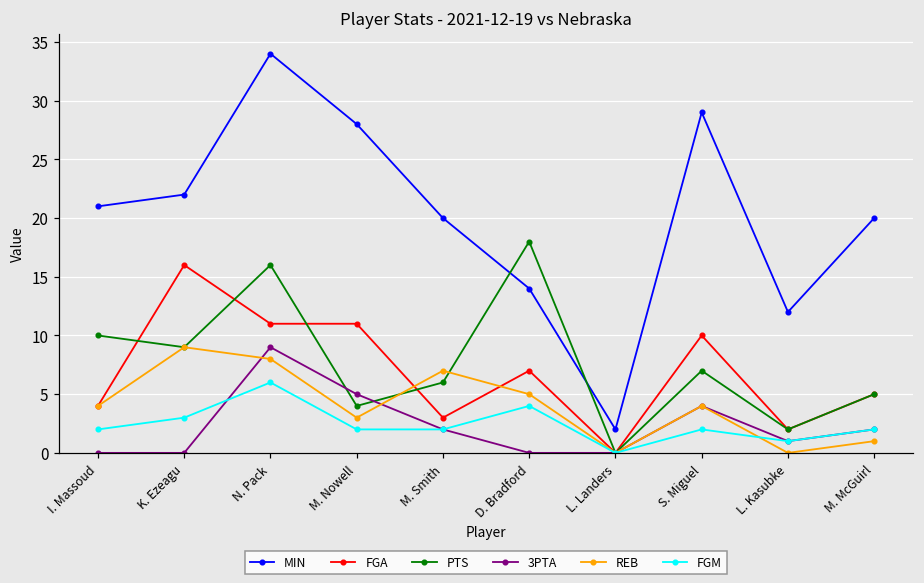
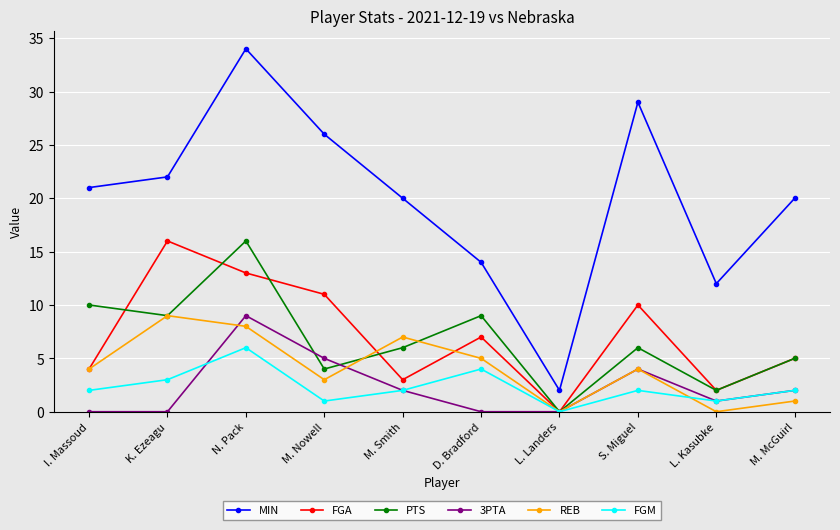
FGA, N. Pack: 11 -> 13
MIN, M. Nowell: 28 -> 26
FGM, M. Nowell: 2 -> 1
PTS, D. Bradford: 18 -> 9
PTS, S. Miguel: 7 -> 6
